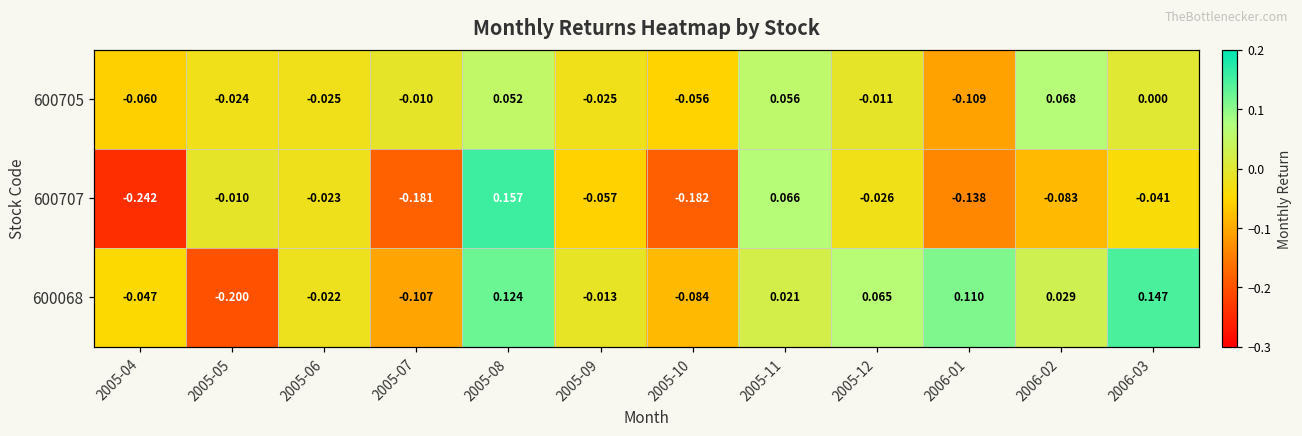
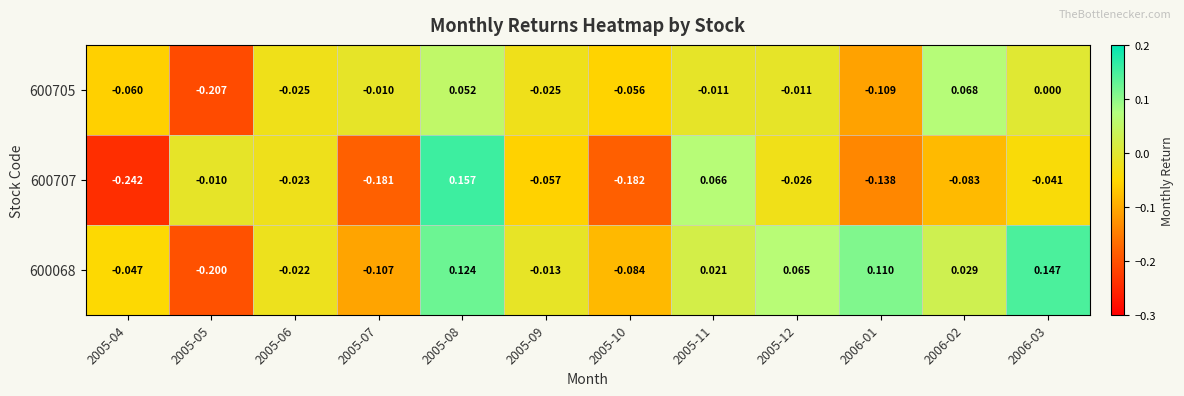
600705, 2005-05: -0.024 -> -0.207
600705, 2005-11: 0.056 -> -0.011
